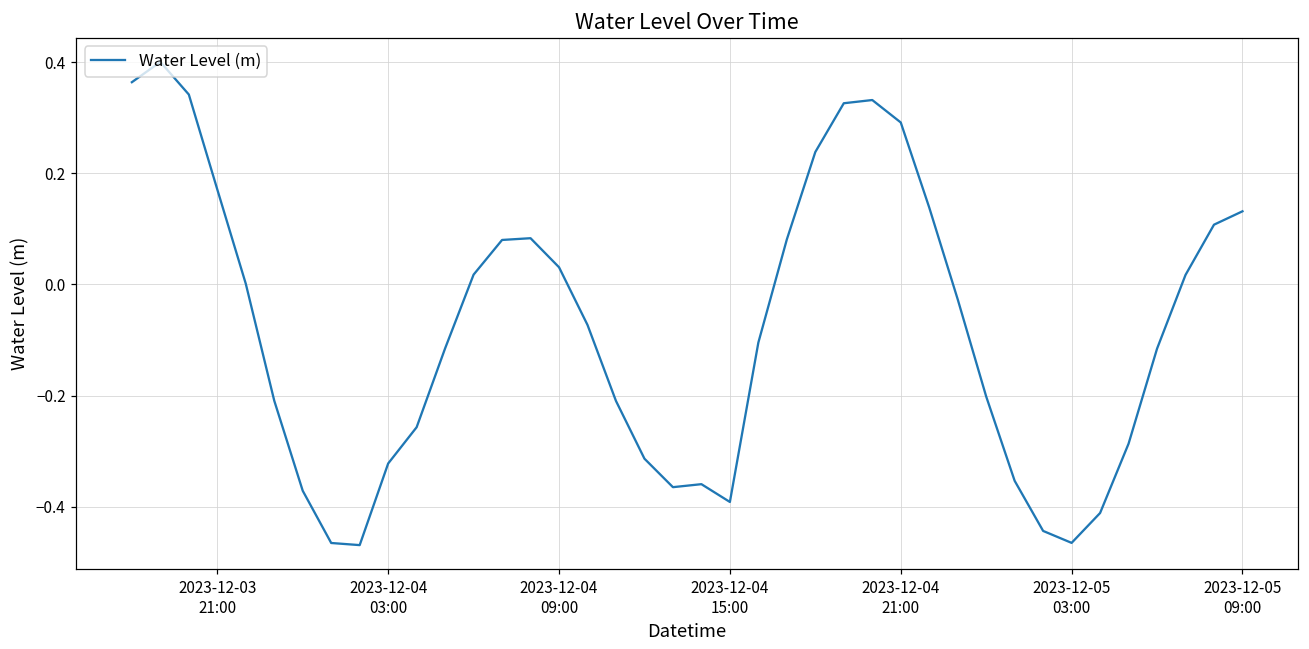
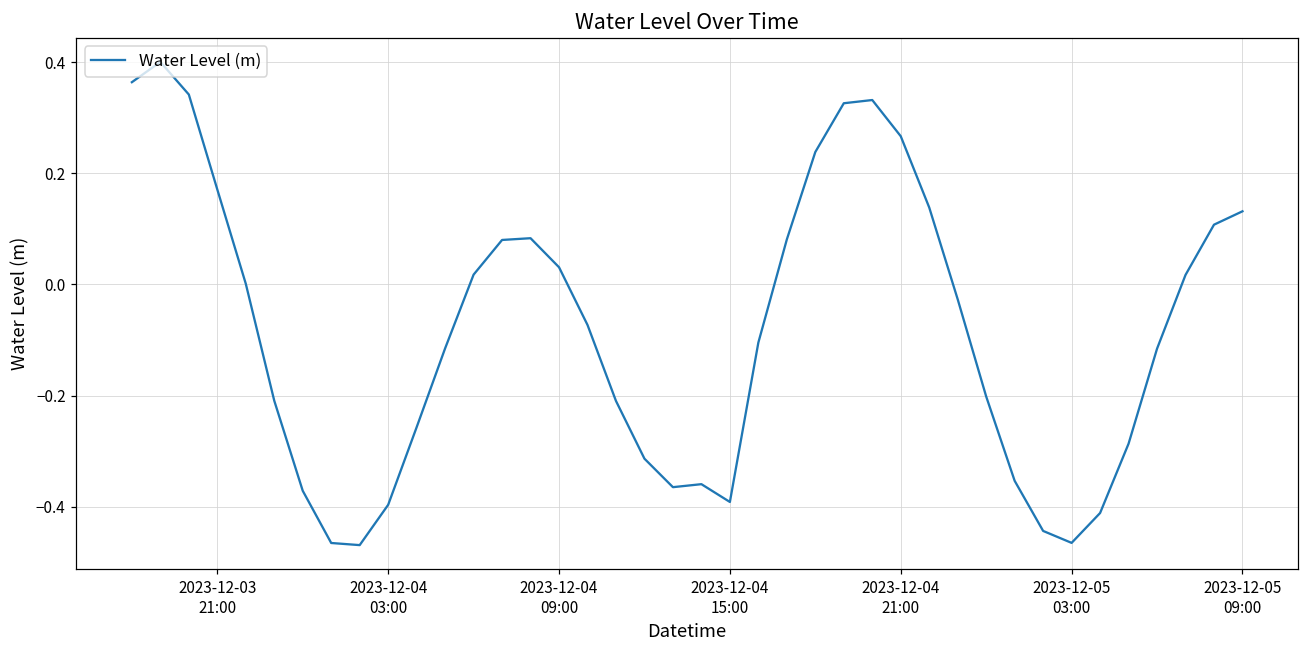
2023-12-04 03:00: -0.32 -> -0.40
2023-12-04 21:00: 0.29 -> 0.27
